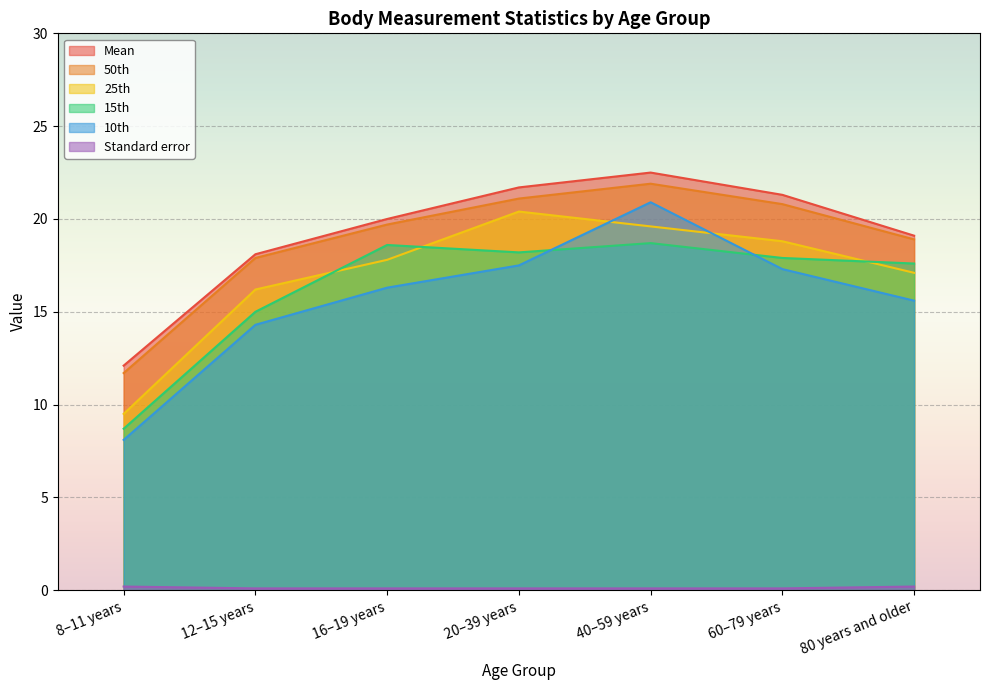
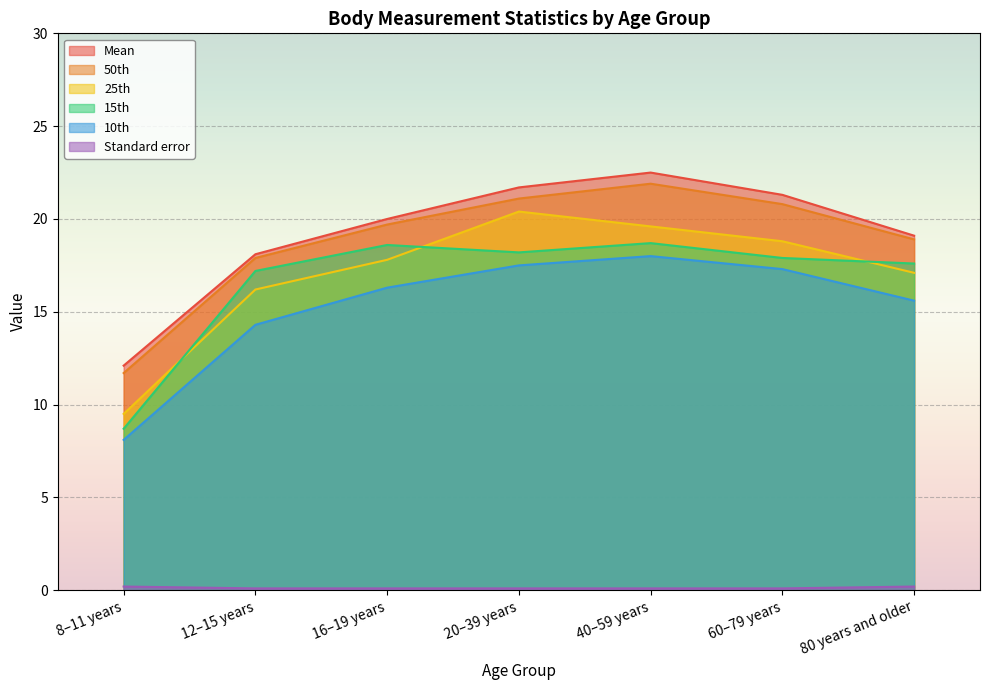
15th, 12–15 years: 15.0 -> 17.2
10th, 40–59 years: 20.9 -> 18.0
